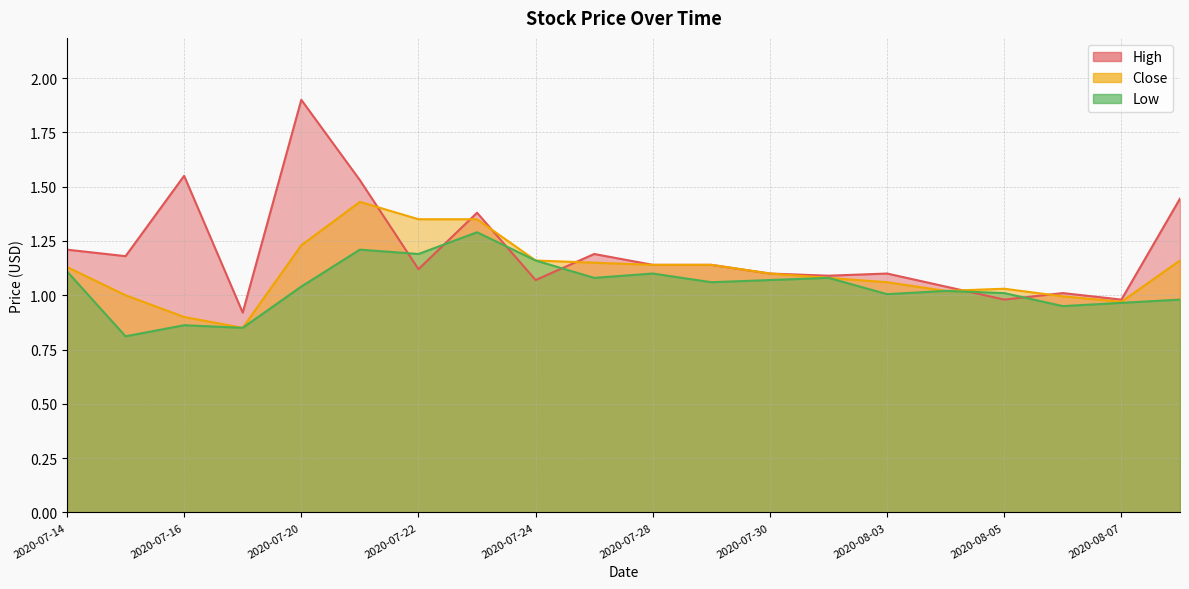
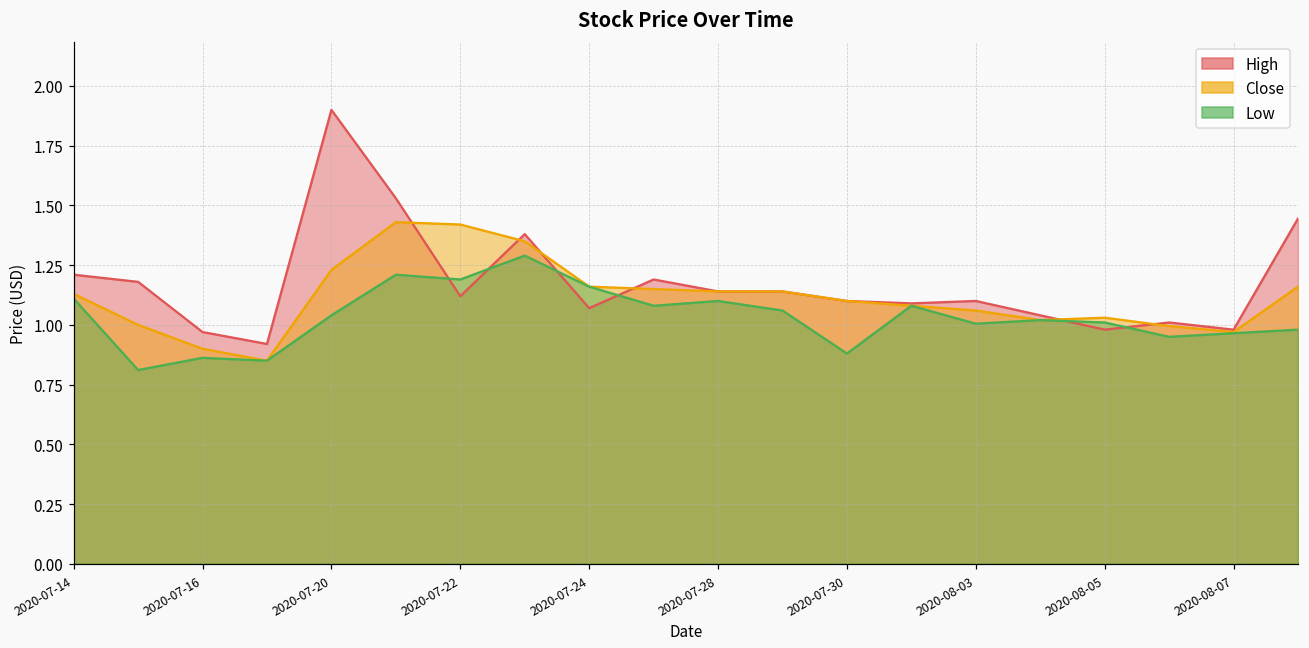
High, 2020-07-16: 1.55 -> 0.97
Close, 2020-07-22: 1.35 -> 1.42
Low, 2020-07-30: 1.07 -> 0.88
